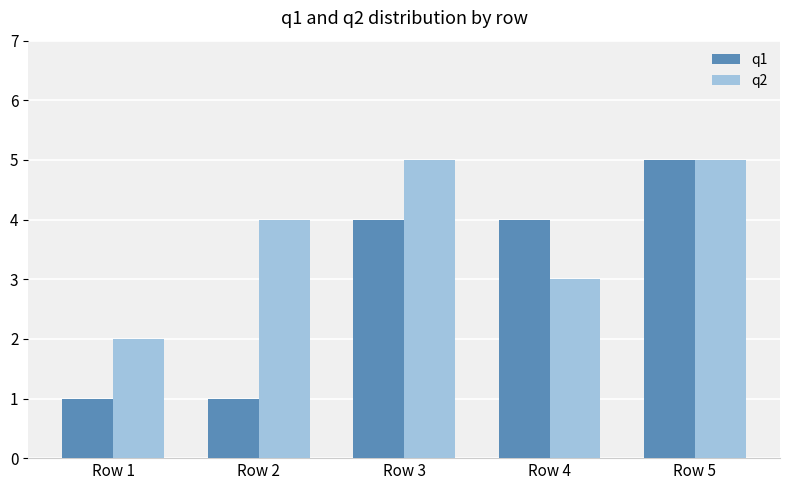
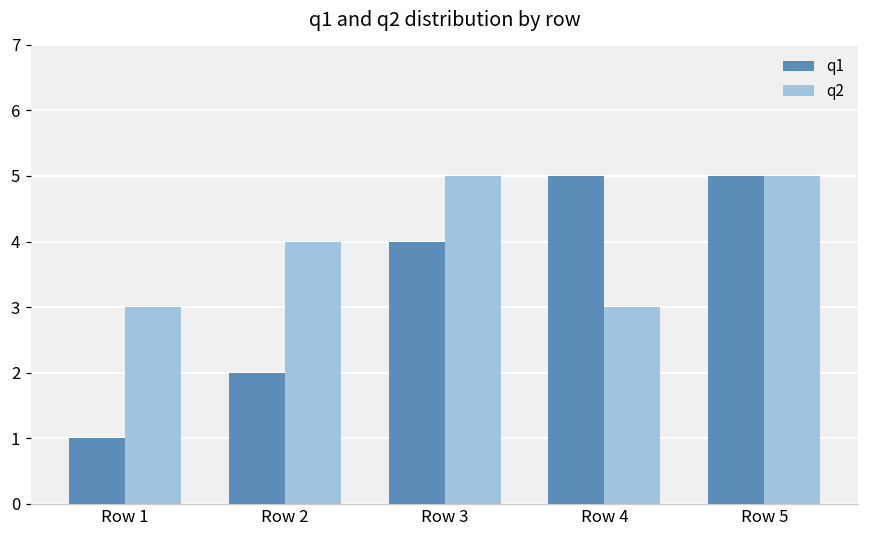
q2, Row 1: 2 -> 3
q1, Row 2: 1 -> 2
q1, Row 4: 4 -> 5
